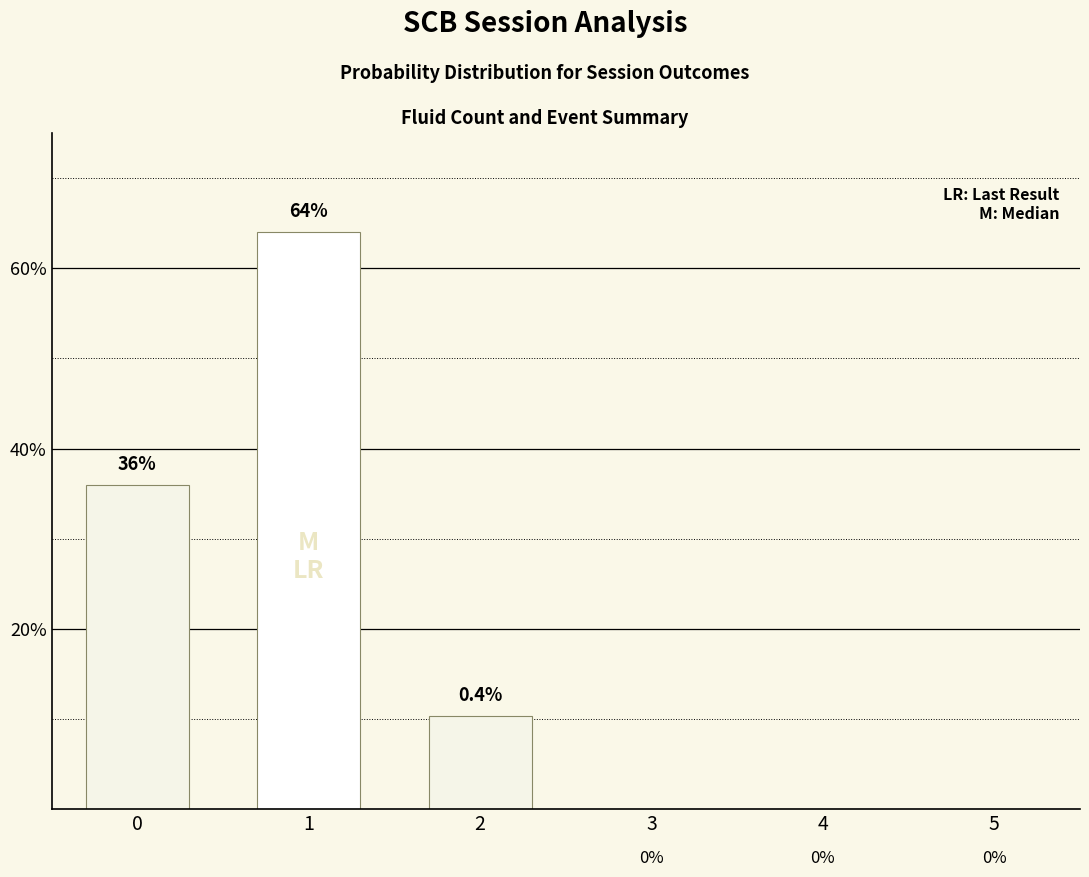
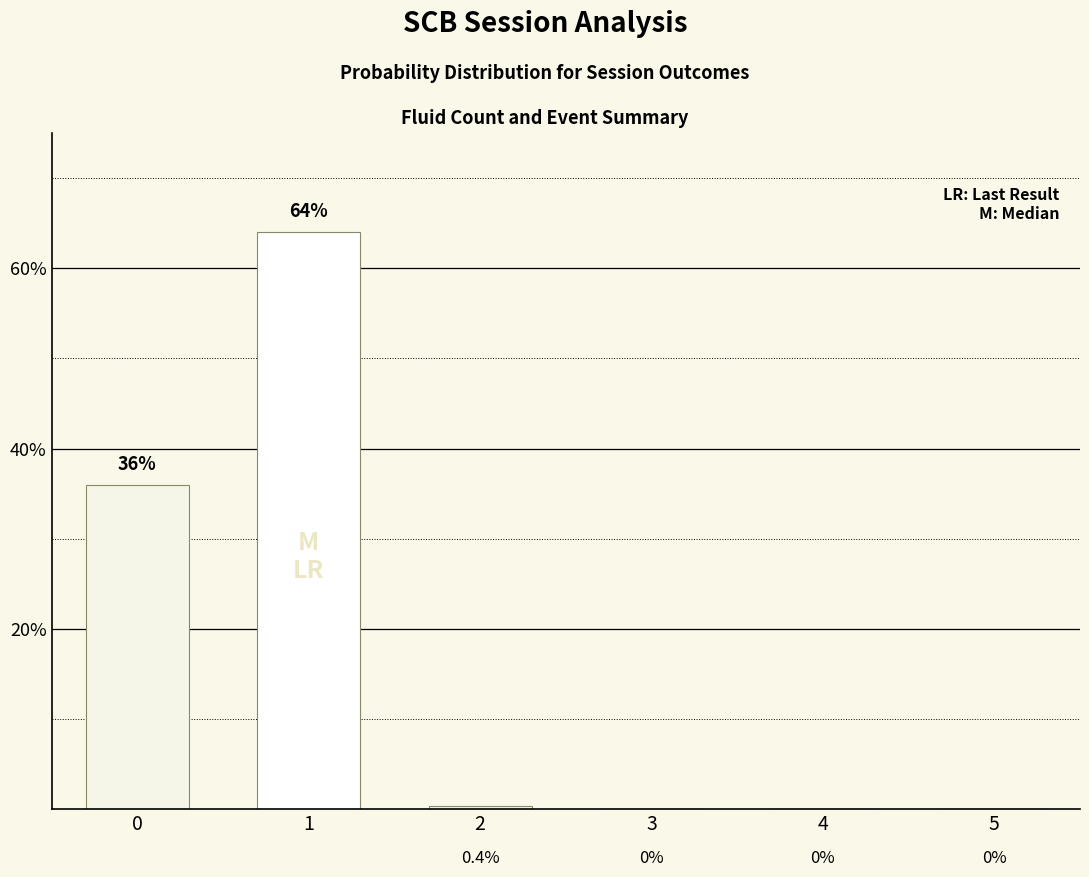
2: 10% -> 0%
